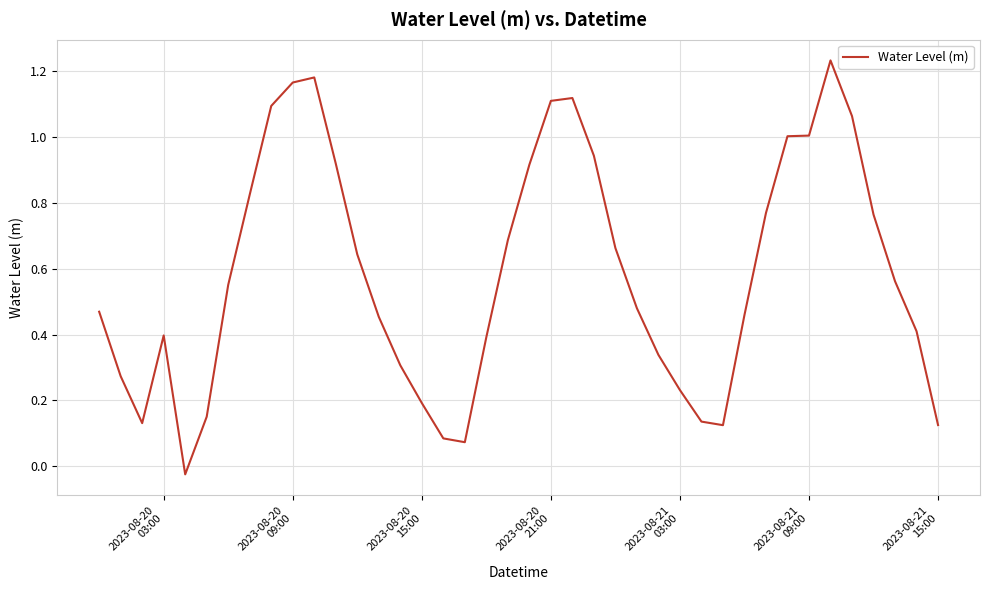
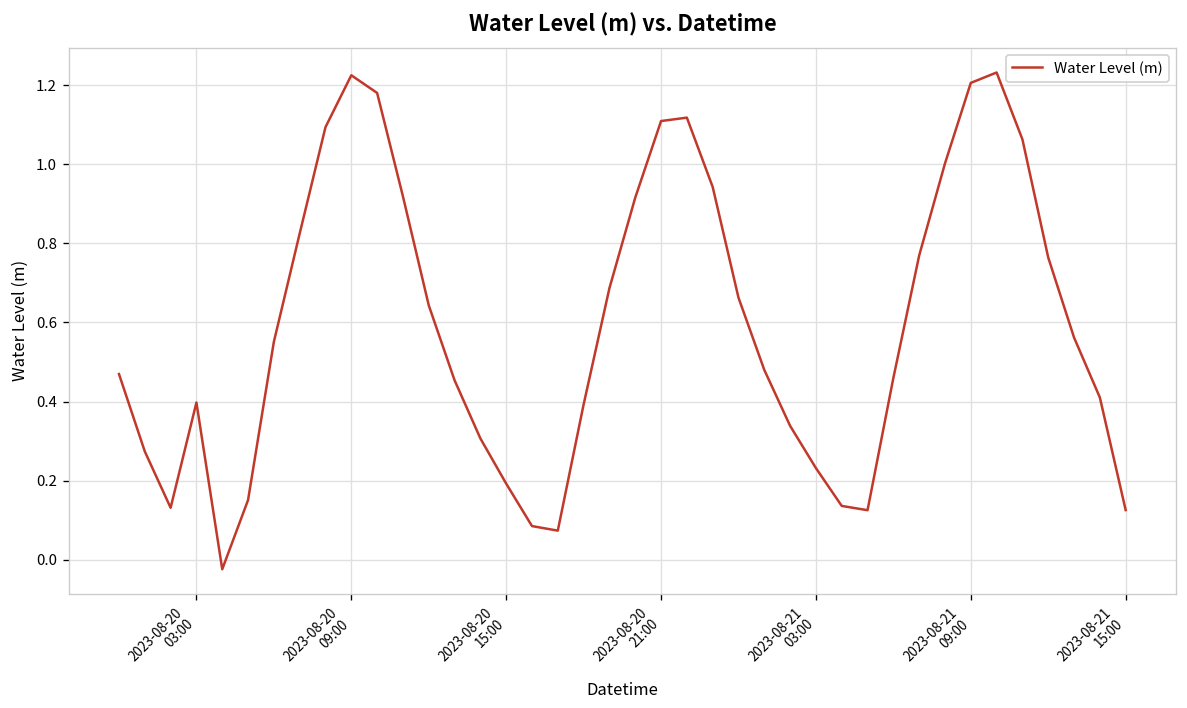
2023-08-20 09:00: 1.17 -> 1.23
2023-08-21 09:00: 1.00 -> 1.21
